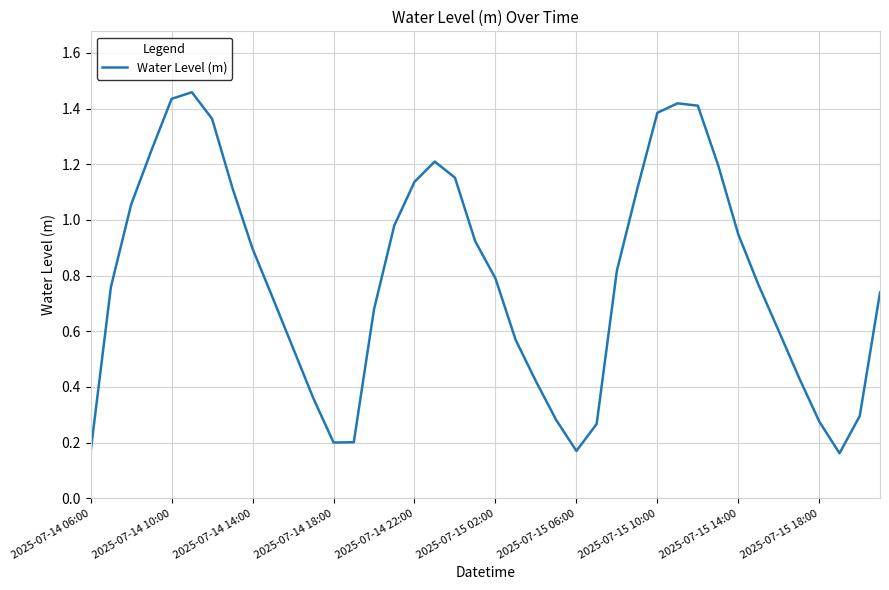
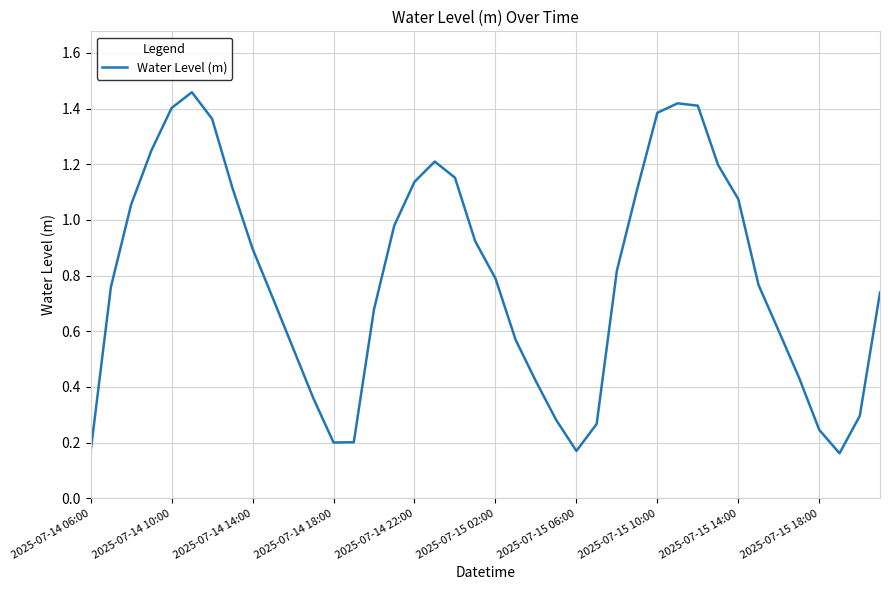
2025-07-14 10:00: 1.44 -> 1.40
2025-07-15 14:00: 0.95 -> 1.07
2025-07-15 18:00: 0.28 -> 0.25
